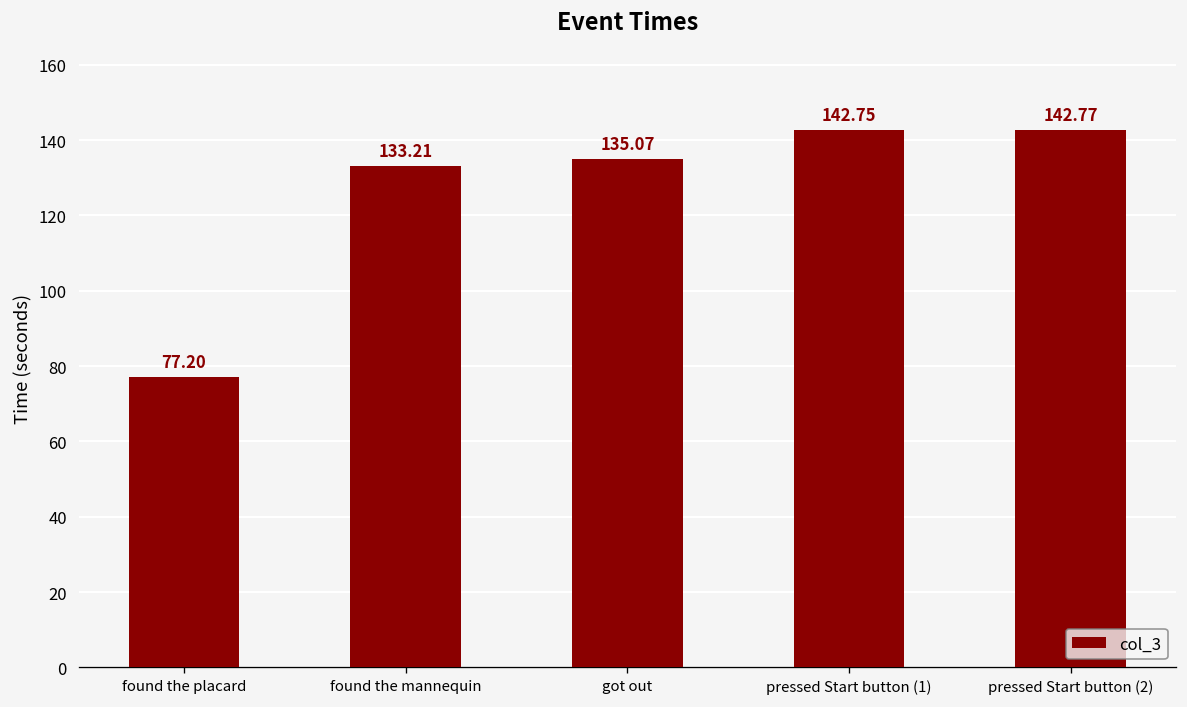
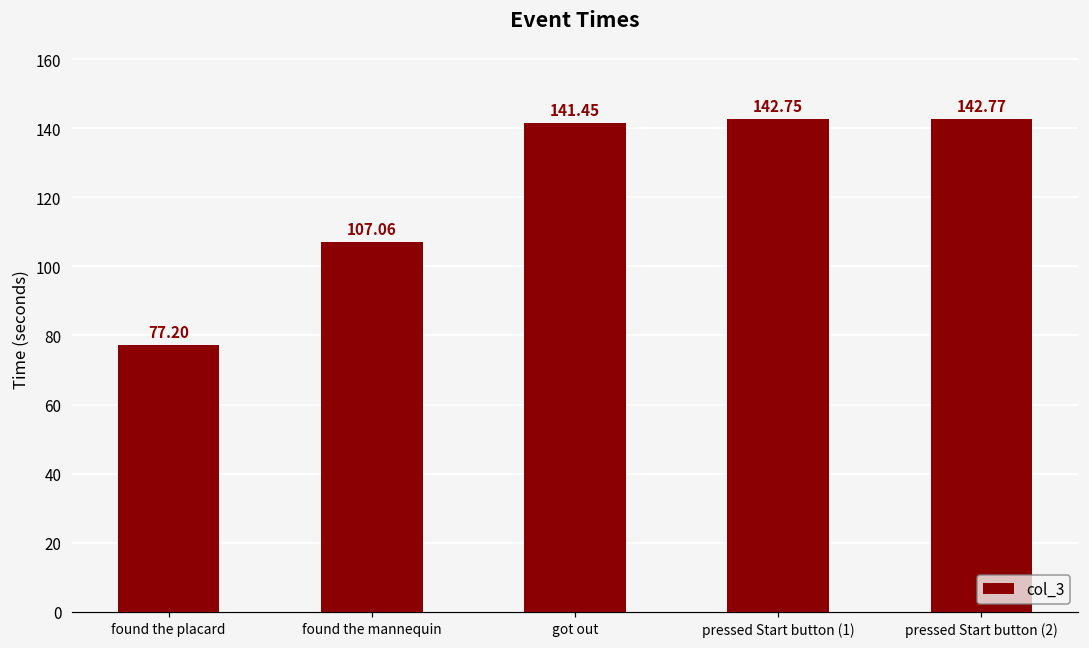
found the mannequin: 133.21 -> 107.06
got out: 135.07 -> 141.45
